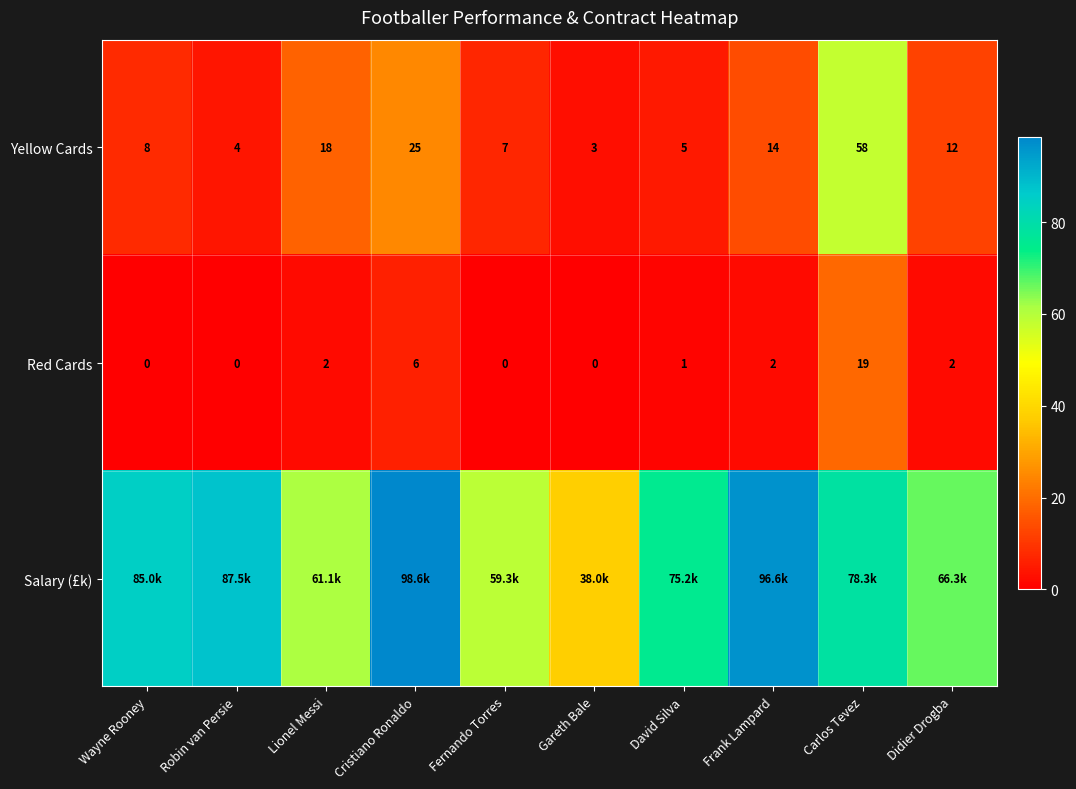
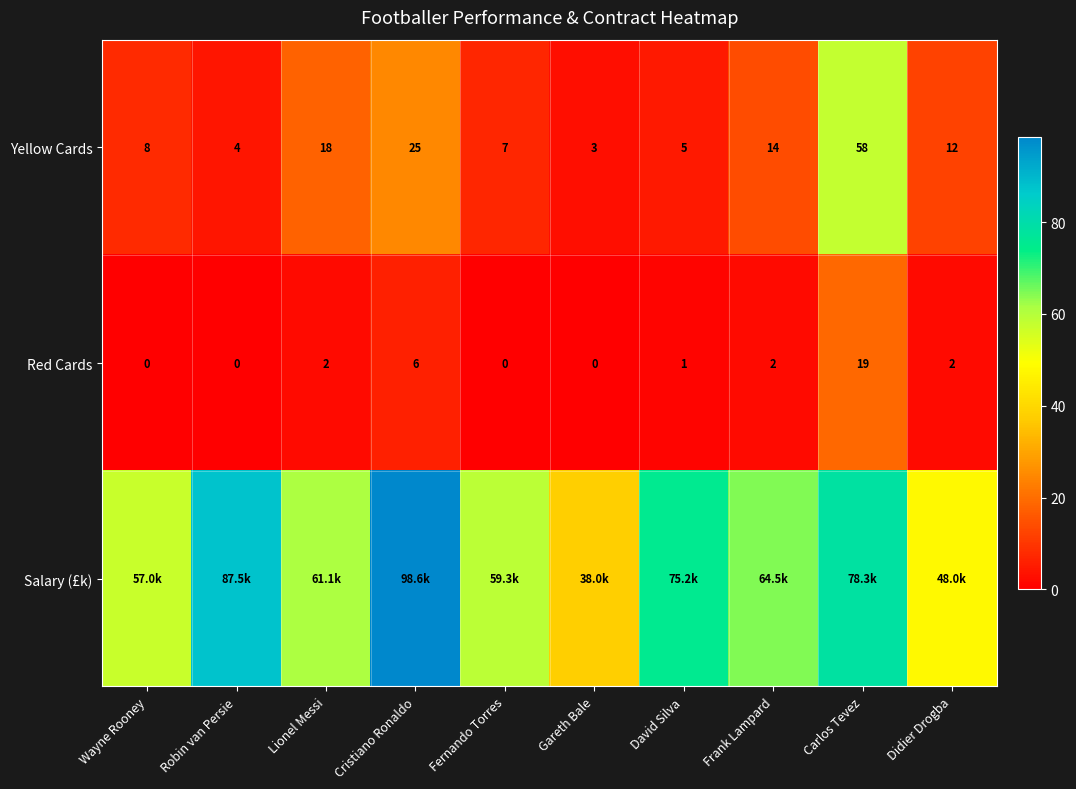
Salary (£k), Wayne Rooney: 85.0k -> 57.0k
Salary (£k), Frank Lampard: 96.6k -> 64.5k
Salary (£k), Didier Drogba: 66.3k -> 48.0k
